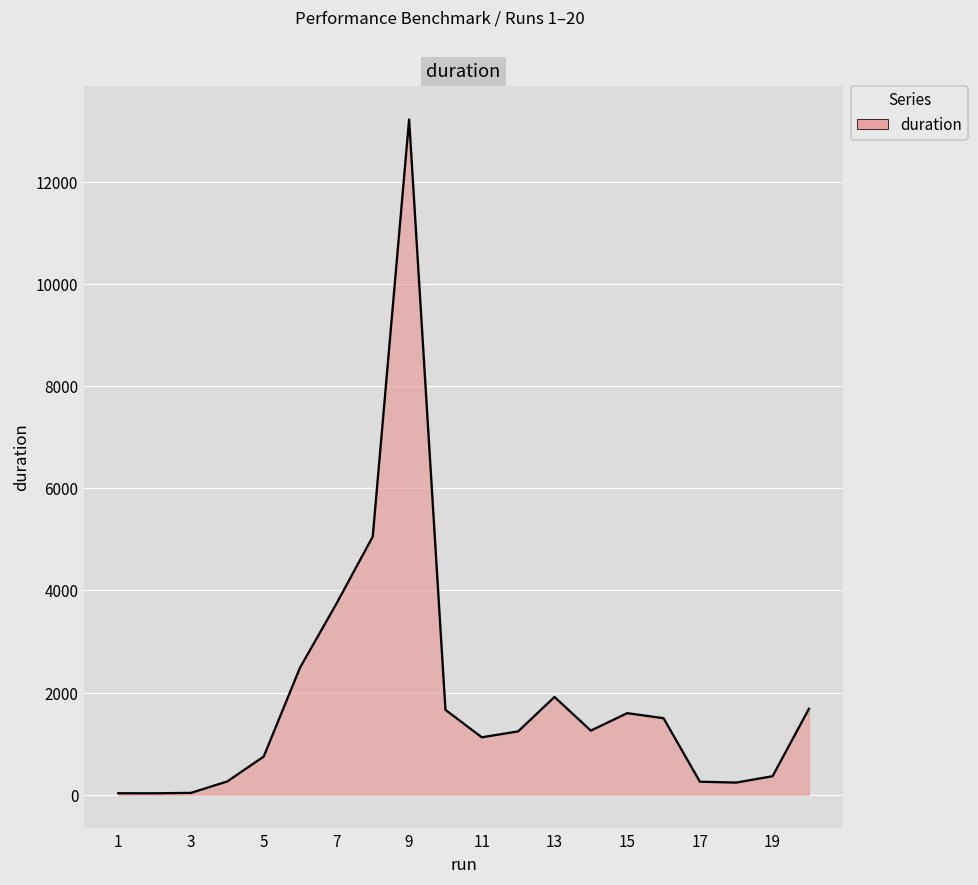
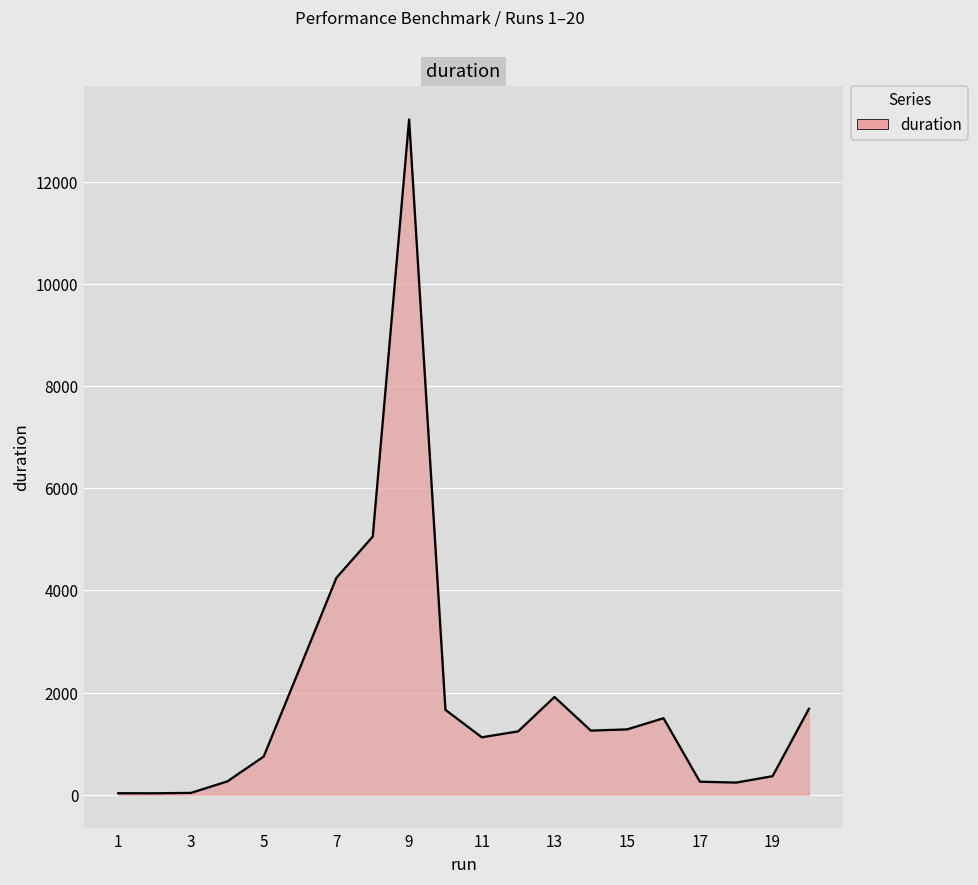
7: 3700 -> 4200
15: 1600 -> 1300
